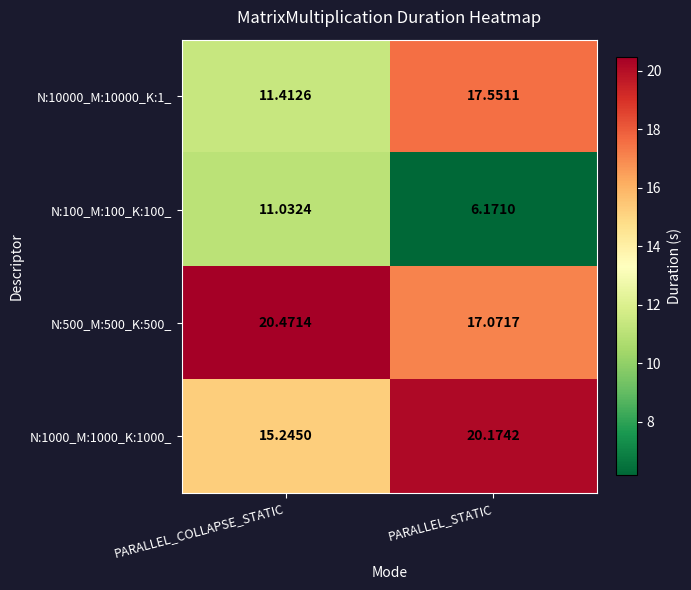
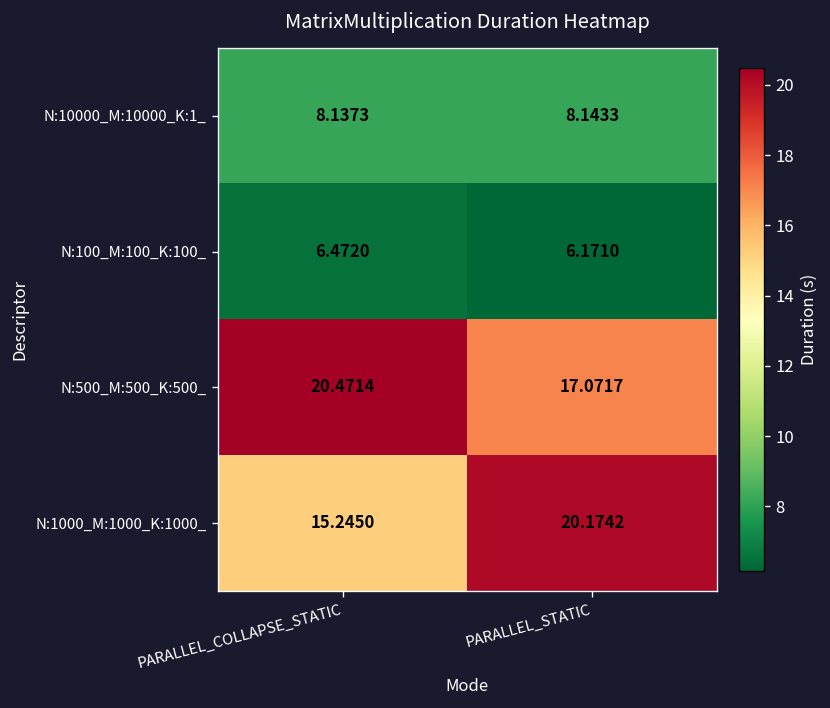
N:10000_M:10000_K:1_, PARALLEL_COLLAPSE_STATIC: 11.4126 -> 8.1373
N:10000_M:10000_K:1_, PARALLEL_STATIC: 17.5511 -> 8.1433
N:100_M:100_K:100_, PARALLEL_COLLAPSE_STATIC: 11.0324 -> 6.4720
